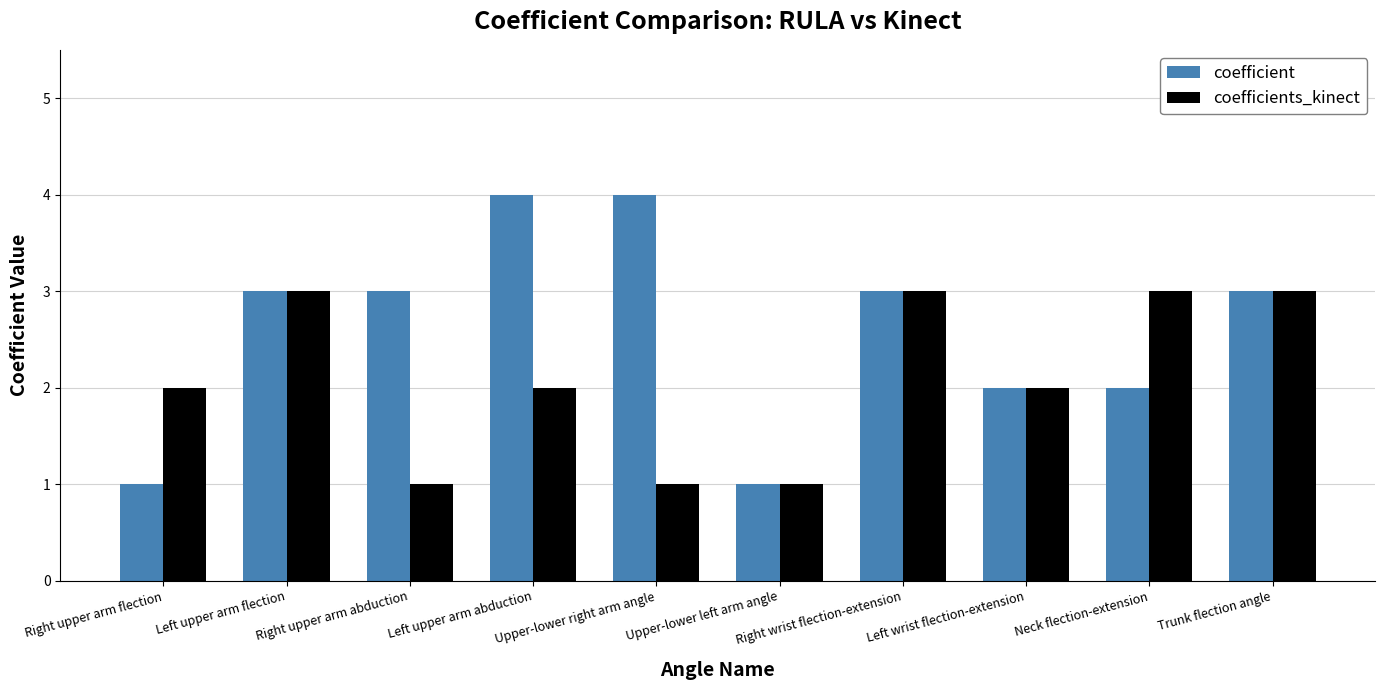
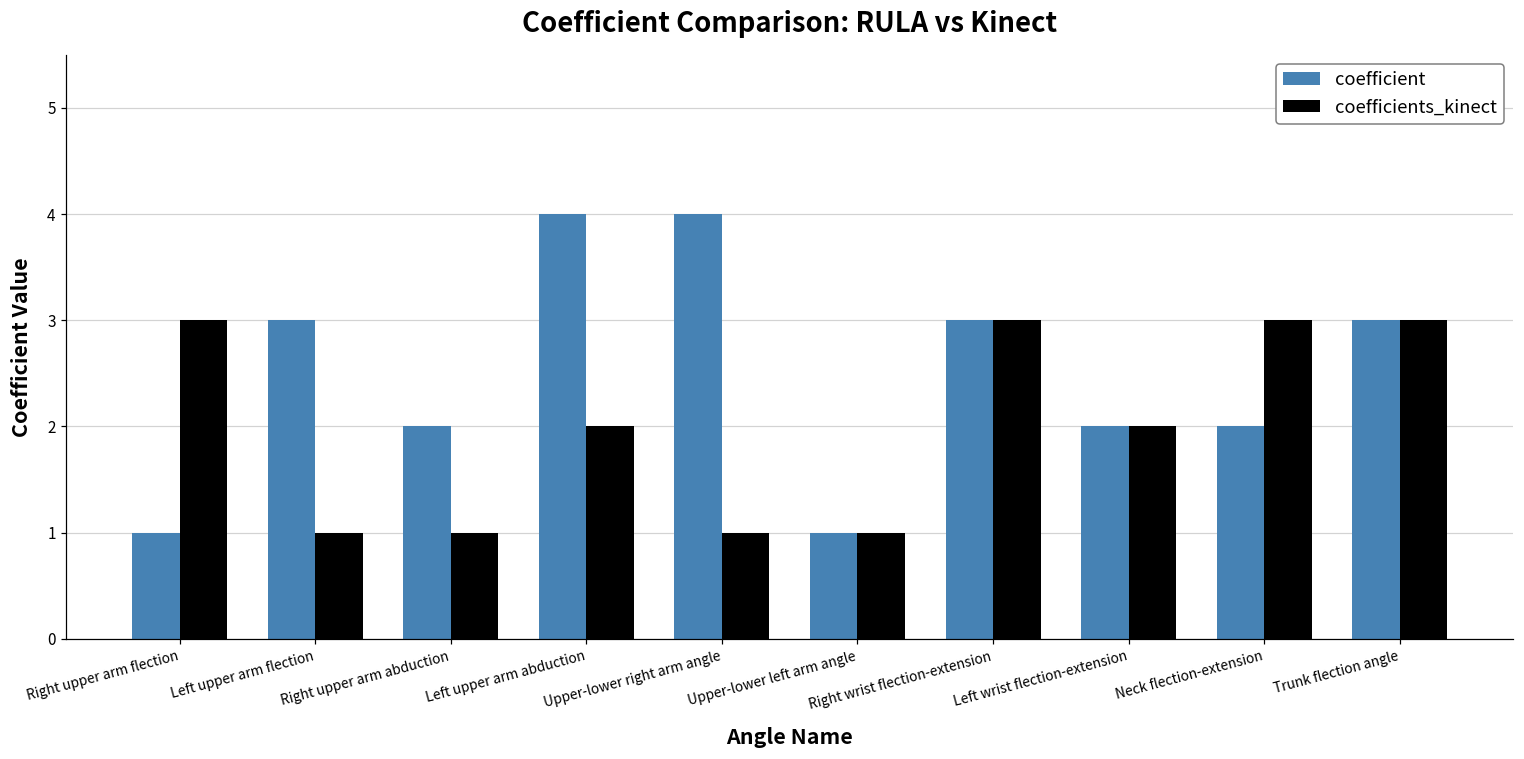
coefficients_kinect, Right upper arm flection: 2 -> 3
coefficients_kinect, Left upper arm flection: 3 -> 1
coefficient, Right upper arm abduction: 3 -> 2
